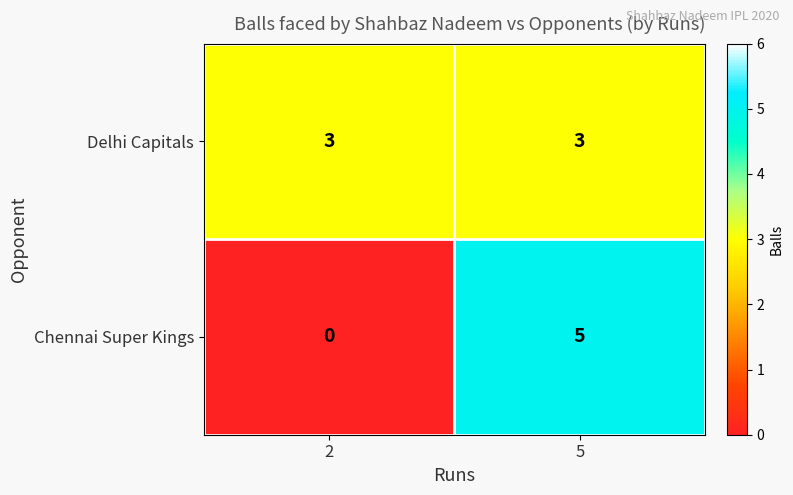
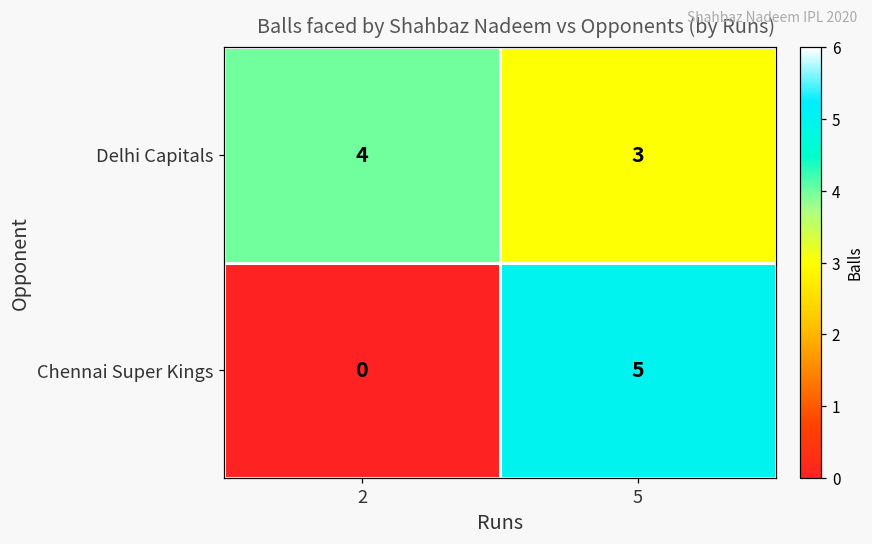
Delhi Capitals, 2: 3 -> 4
